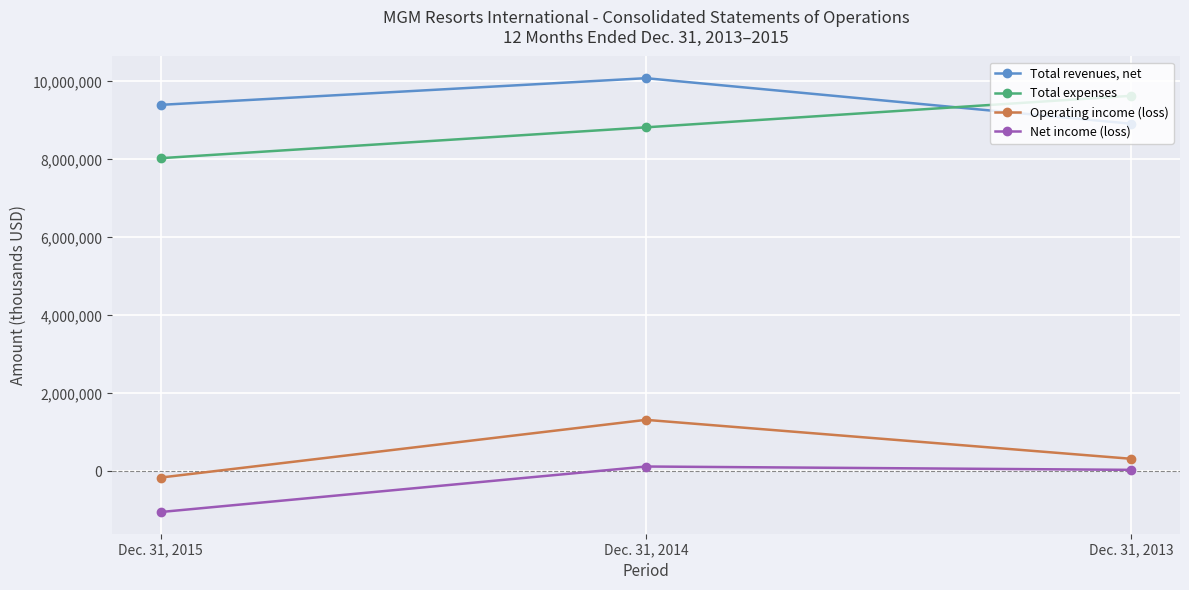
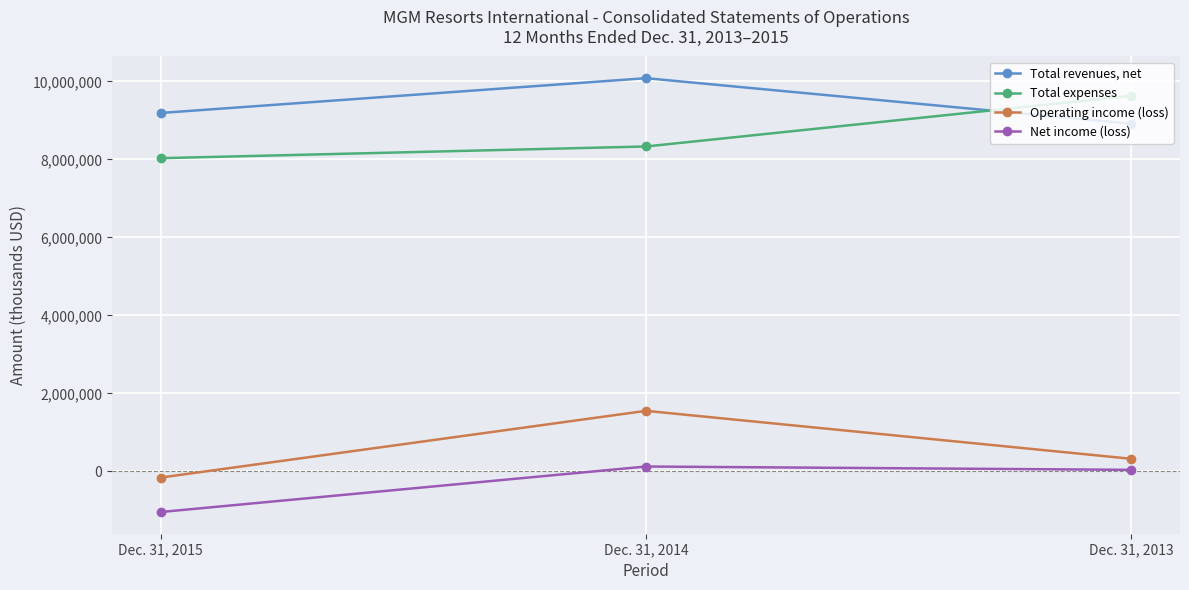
Total revenues, net, Dec. 31, 2015: 9,400,000 -> 9,200,000
Total expenses, Dec. 31, 2014: 8,800,000 -> 8,300,000
Operating income (loss), Dec. 31, 2014: 1,300,000 -> 1,600,000
